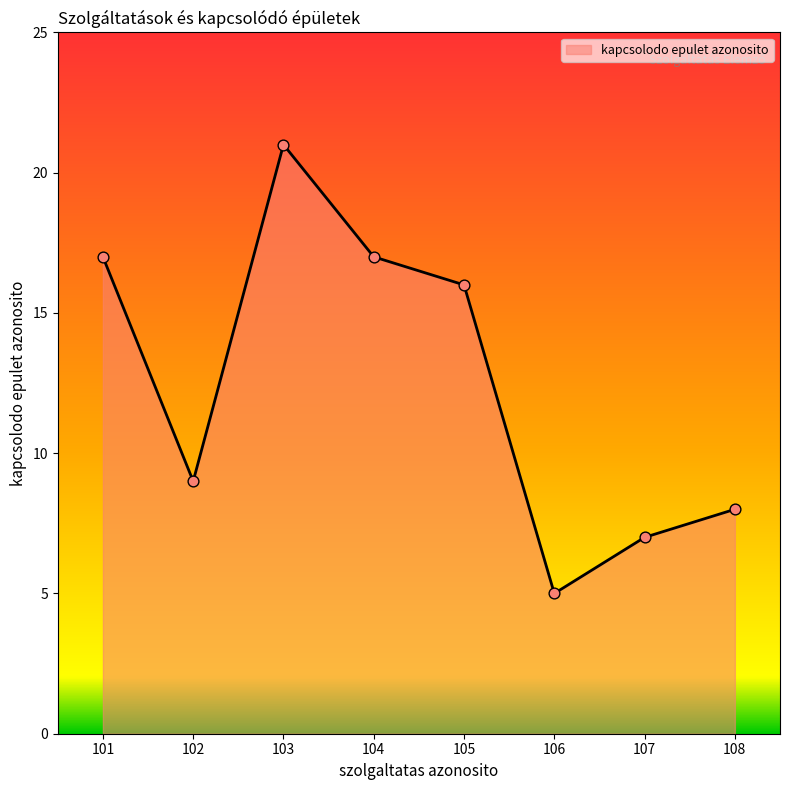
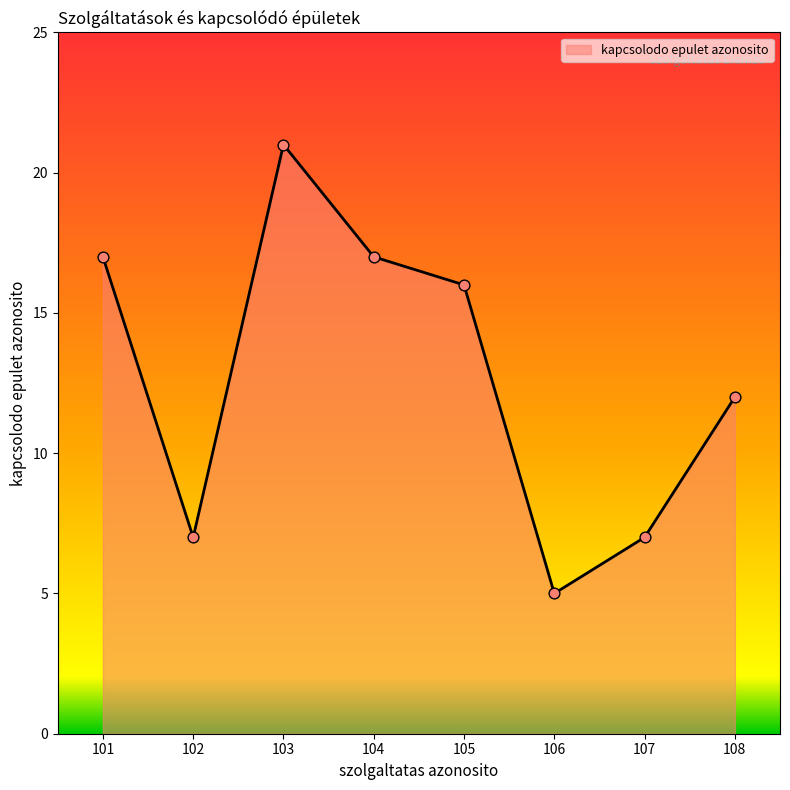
102: 9 -> 7
108: 8 -> 12
